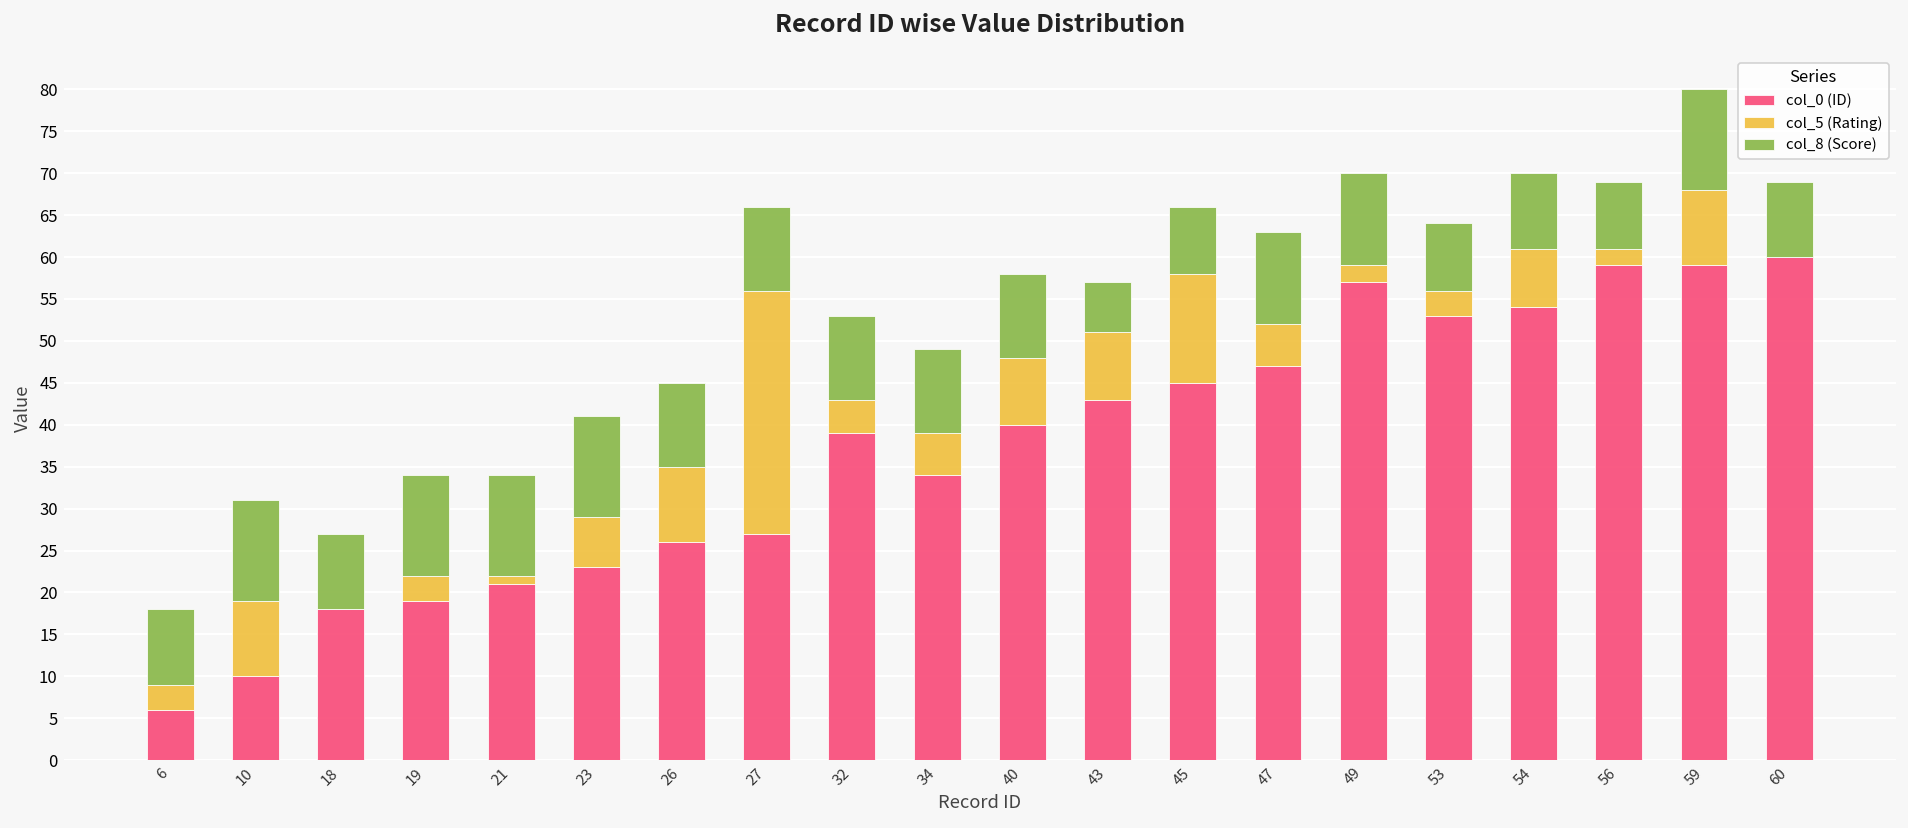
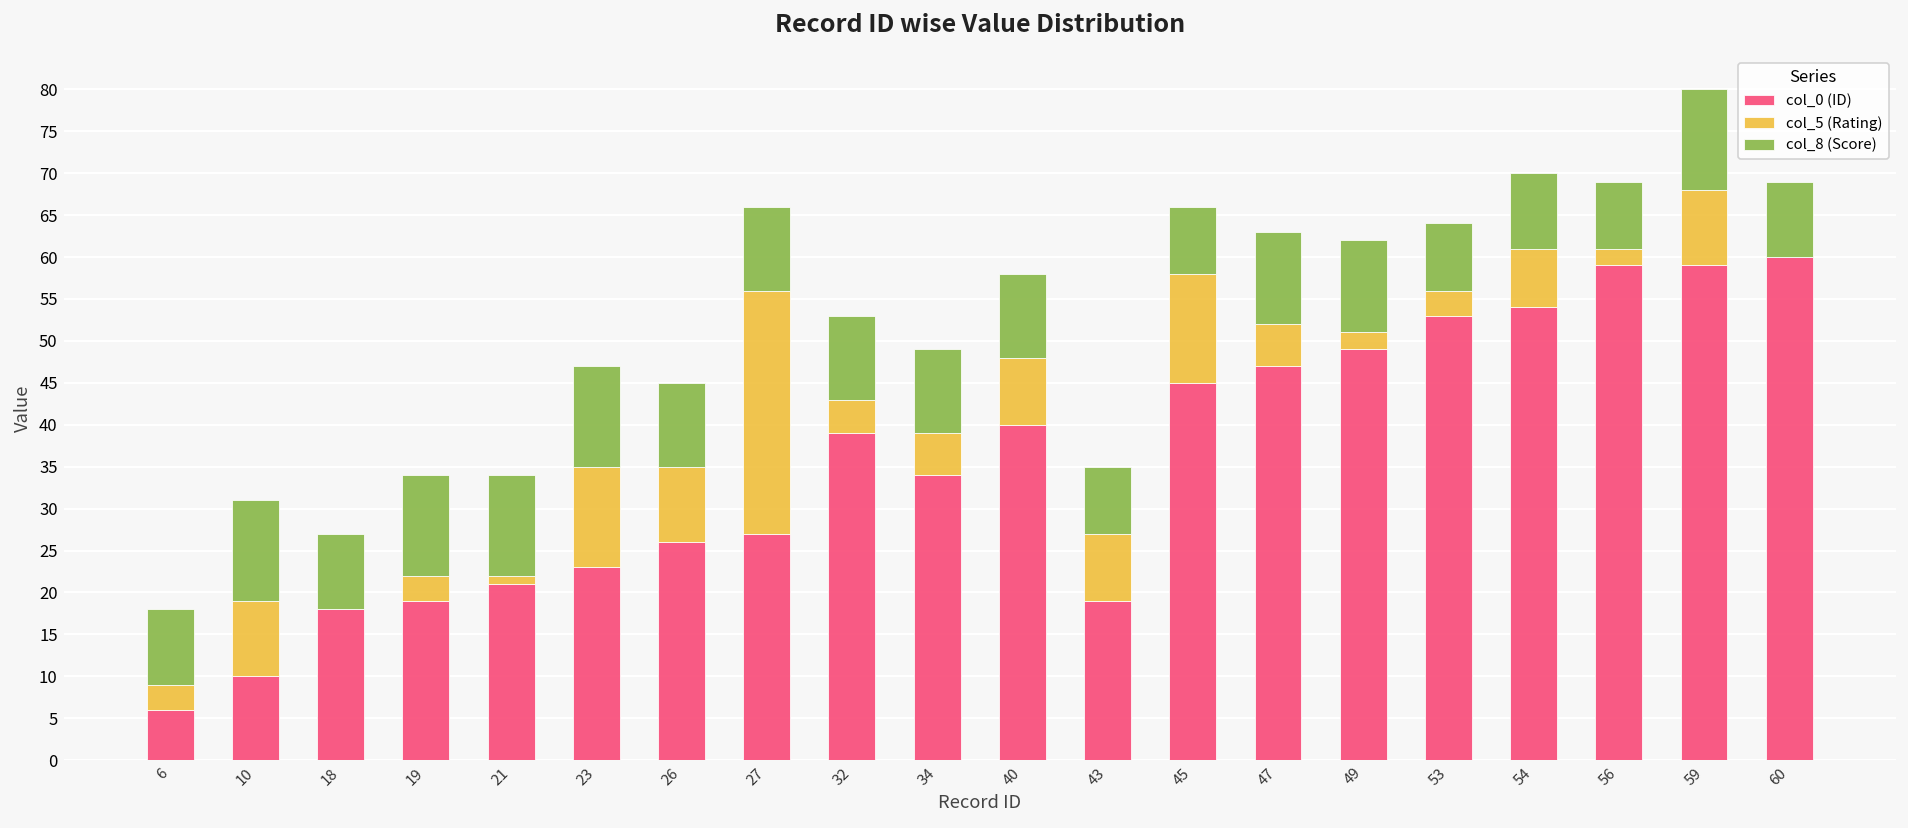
col_5 (Rating), 23: 6 -> 12
col_0 (ID), 43: 43 -> 19
col_8 (Score), 43: 6 -> 8
col_0 (ID), 49: 57 -> 49
